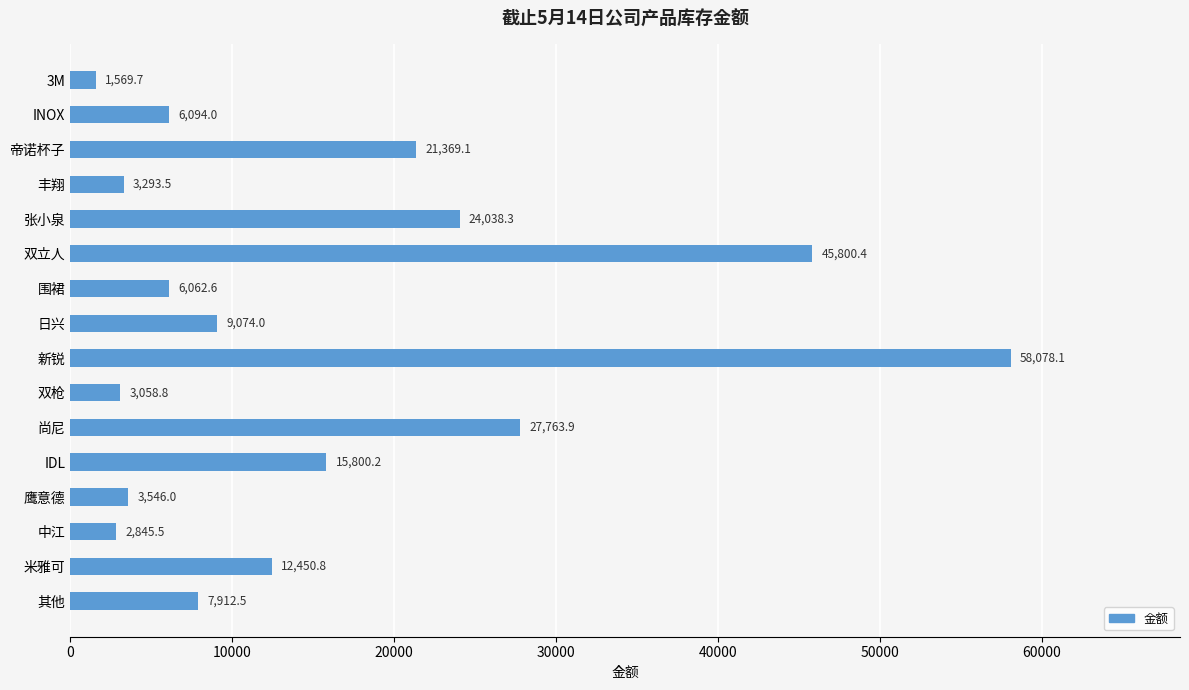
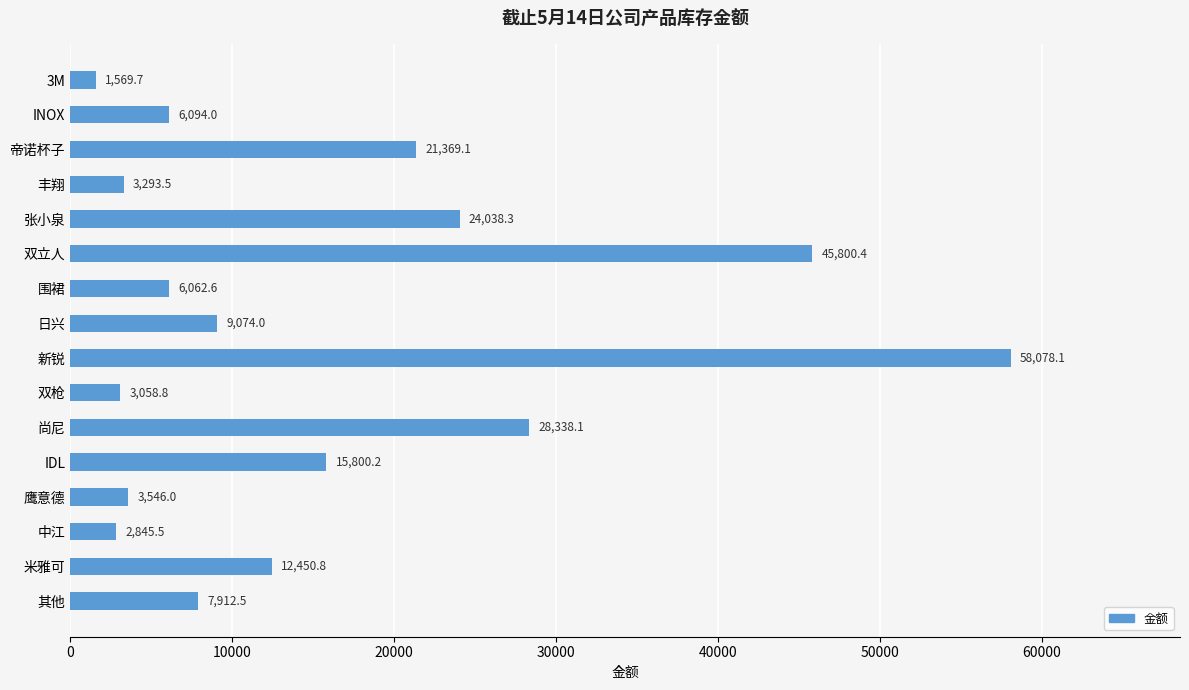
尚尼: 27,763.9 -> 28,338.1
